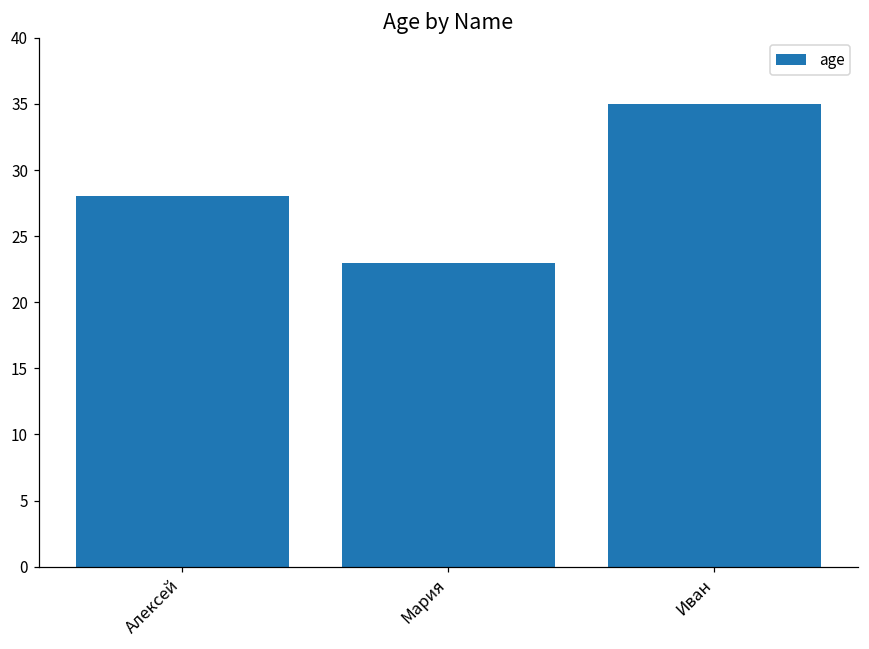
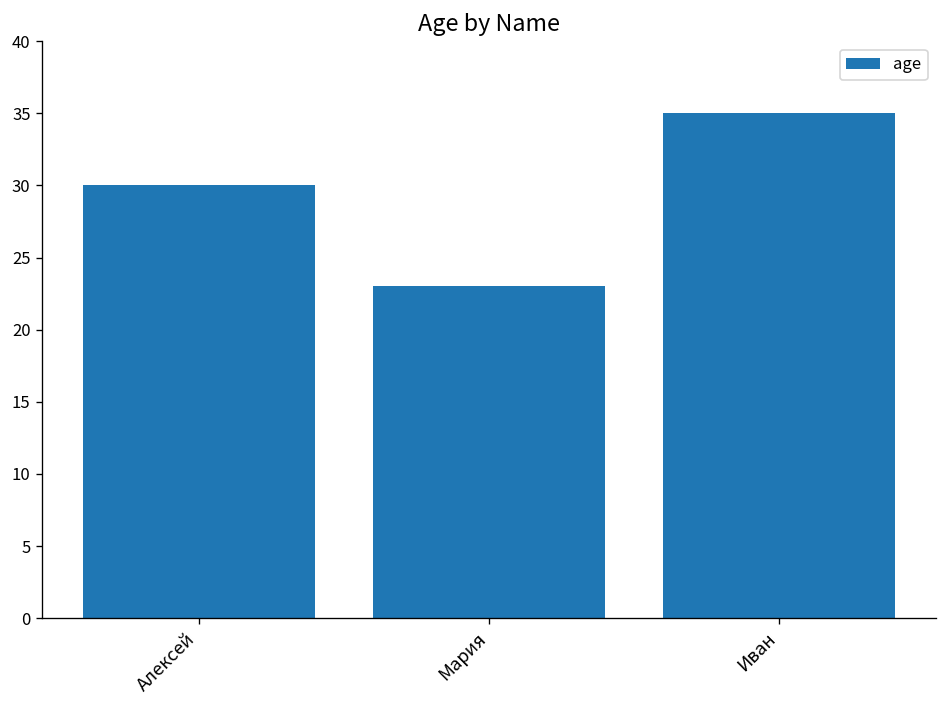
Алексей: 28 -> 30
